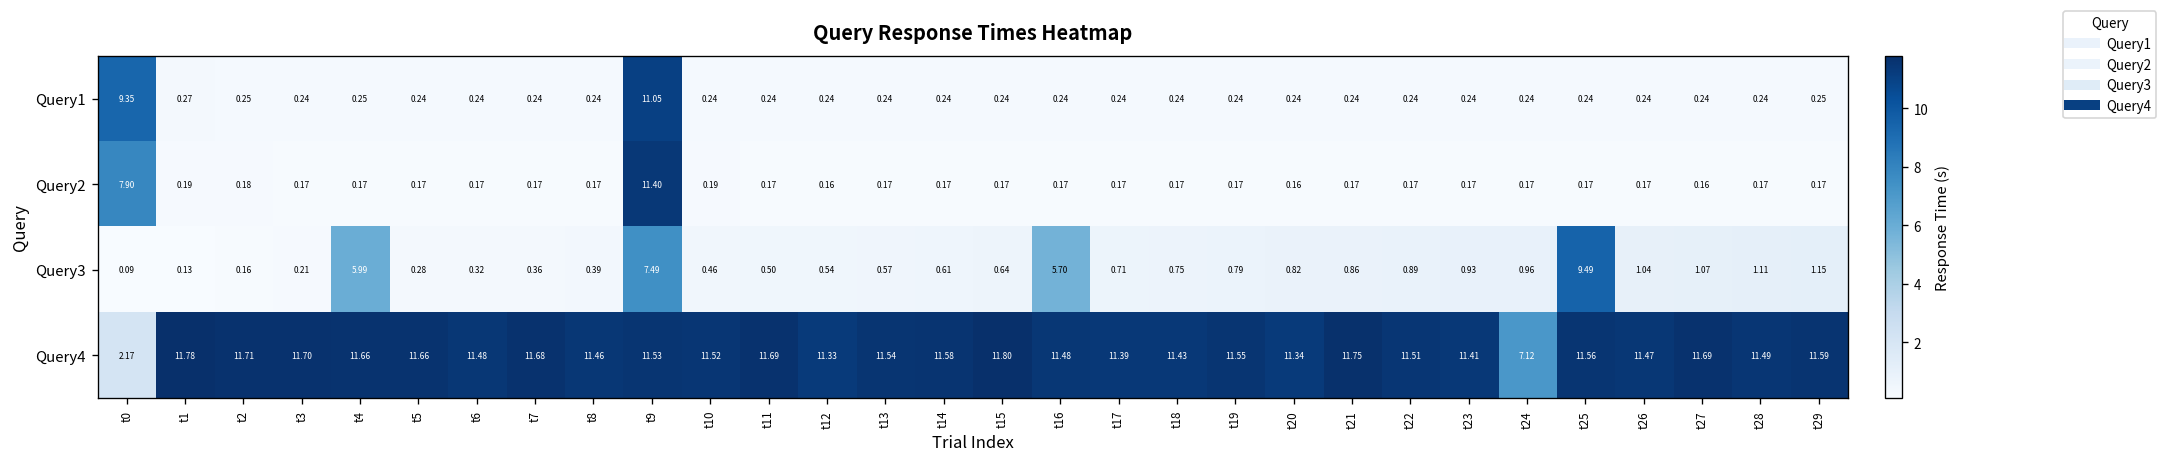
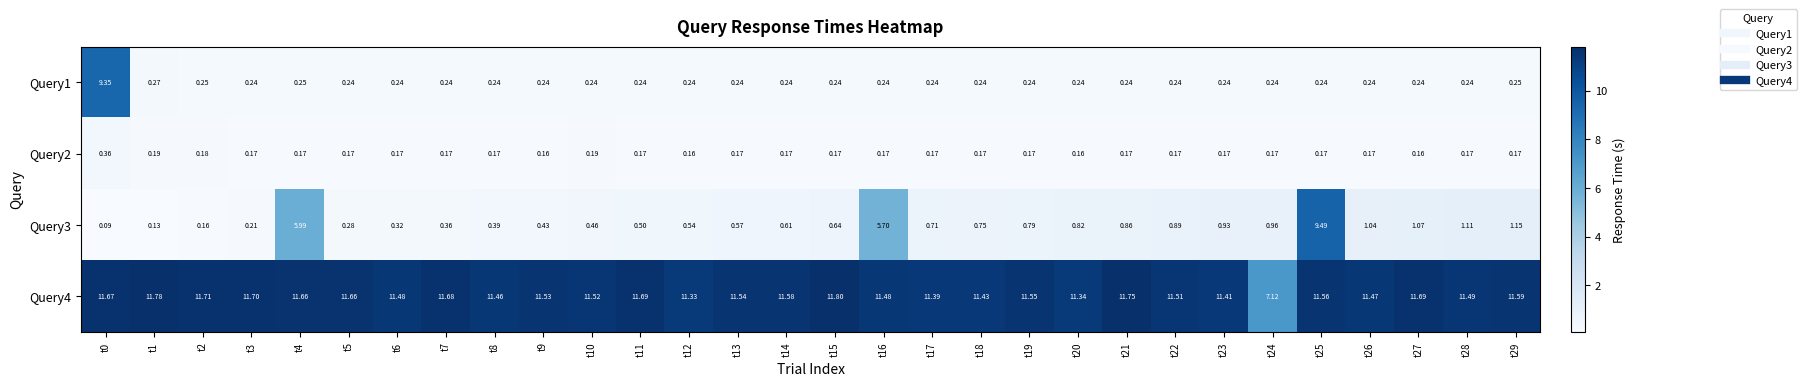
Query1, t9: 11.05 -> 0.24
Query2, t0: 7.90 -> 0.36
Query2, t9: 11.40 -> 0.16
Query3, t9: 7.49 -> 0.43
Query4, t0: 2.17 -> 11.67
